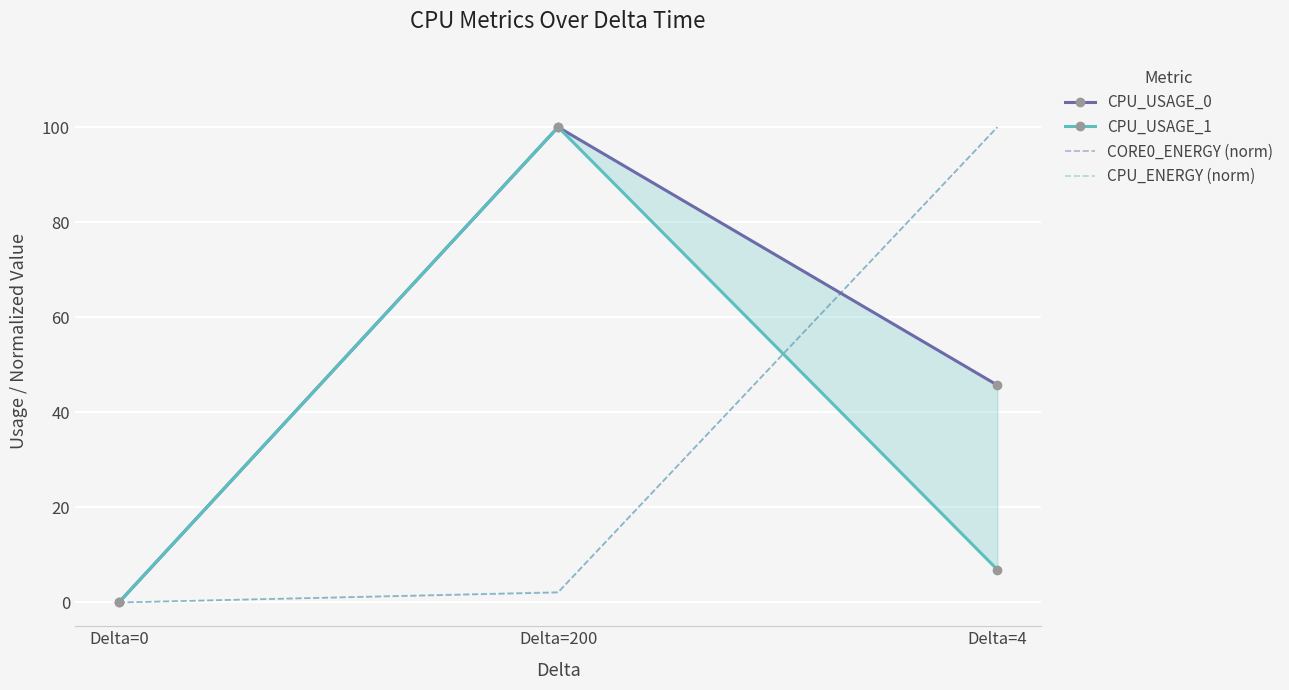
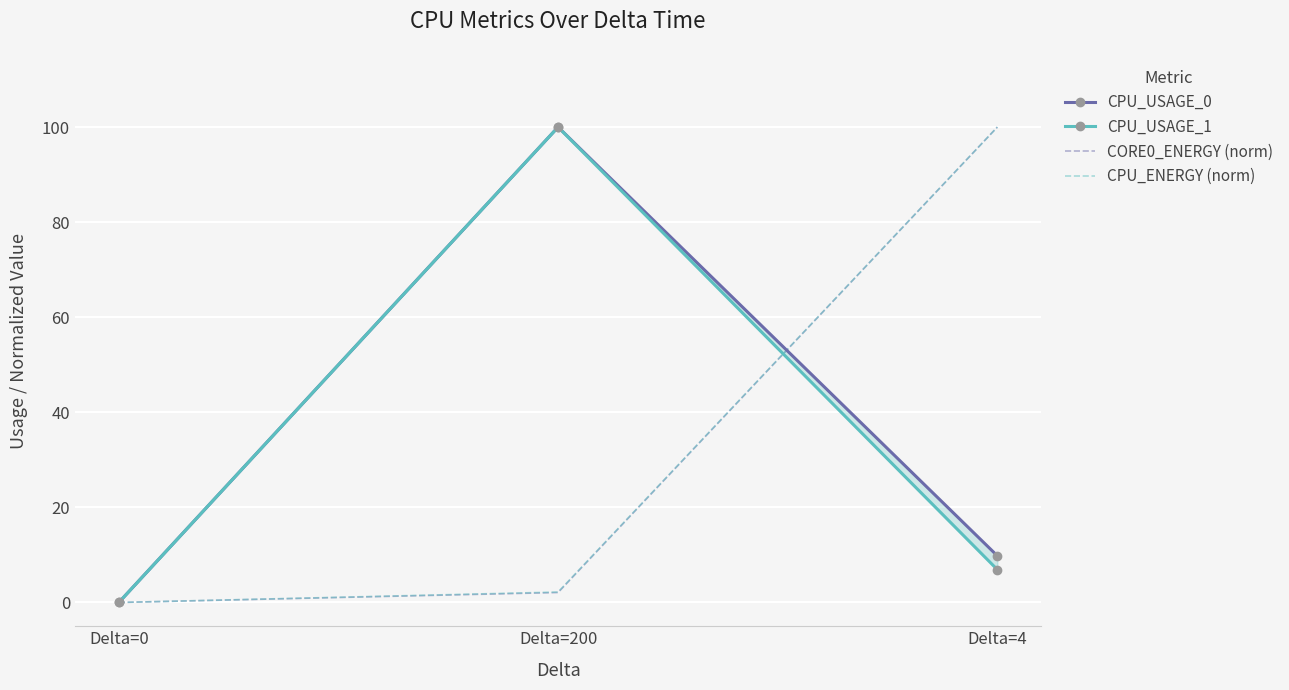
CPU_USAGE_0, Delta=4: 46 -> 10
